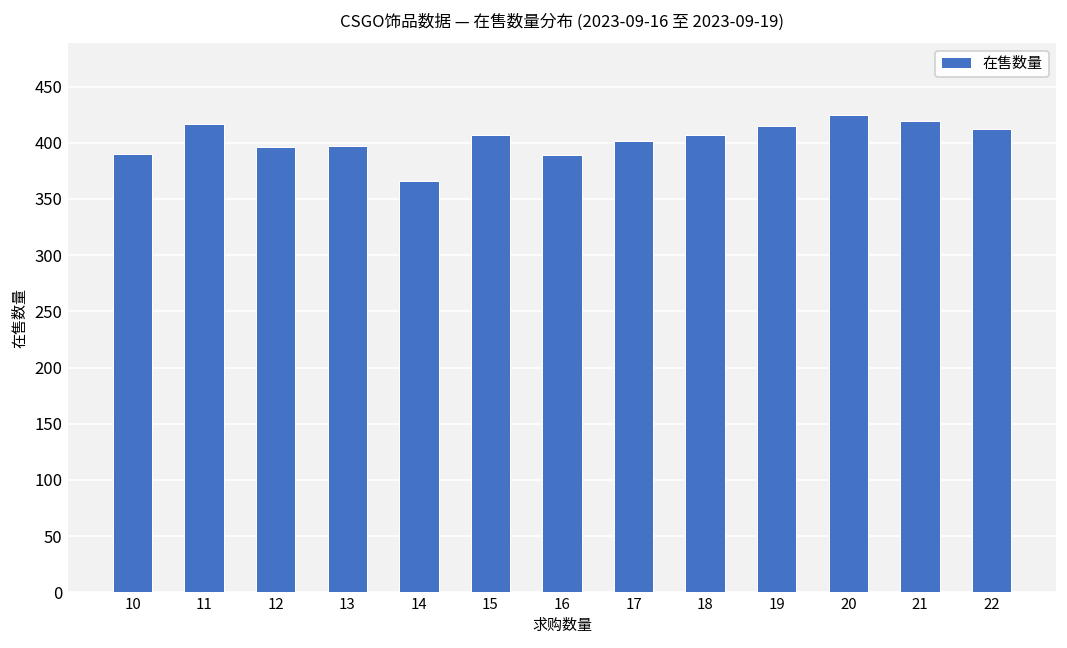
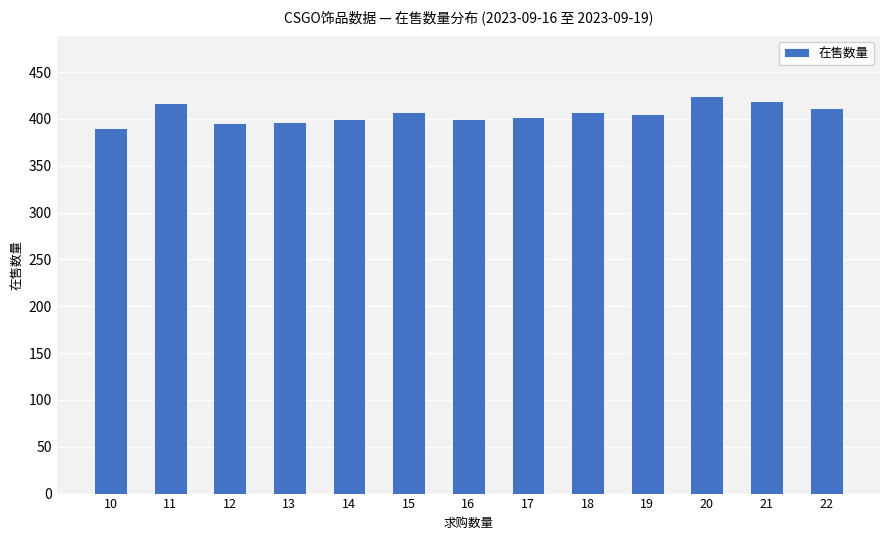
14: 370 -> 400
16: 390 -> 400
19: 420 -> 410
